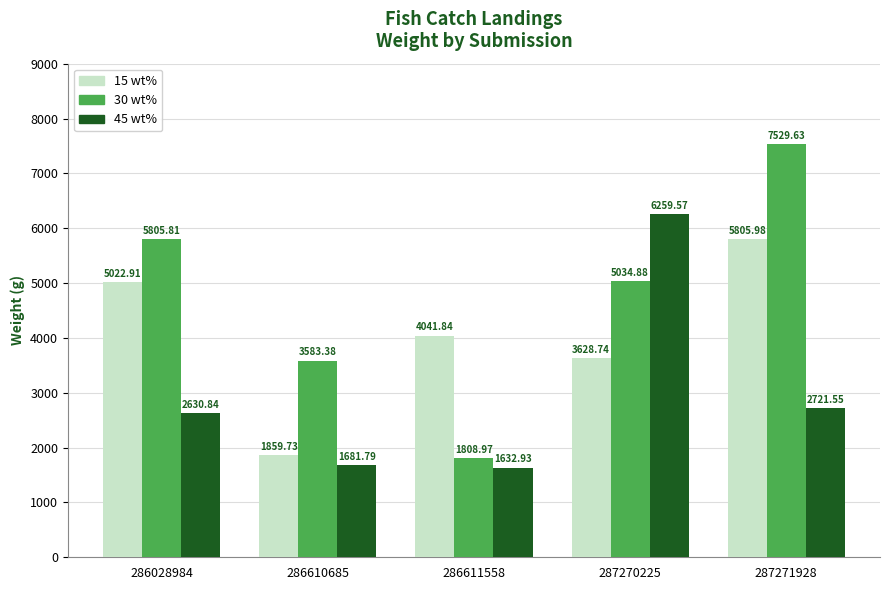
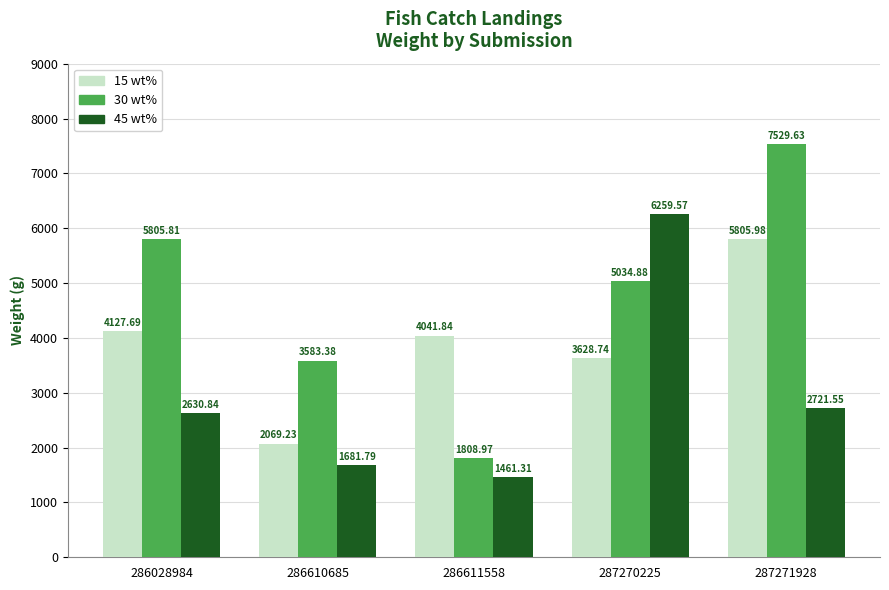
15 wt%, 286028984: 5022.91 -> 4127.69
15 wt%, 286610685: 1859.73 -> 2069.23
45 wt%, 286611558: 1632.93 -> 1461.31
